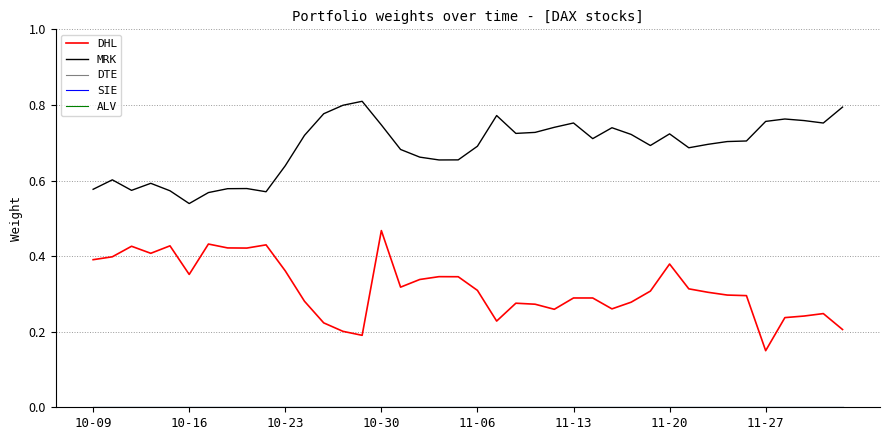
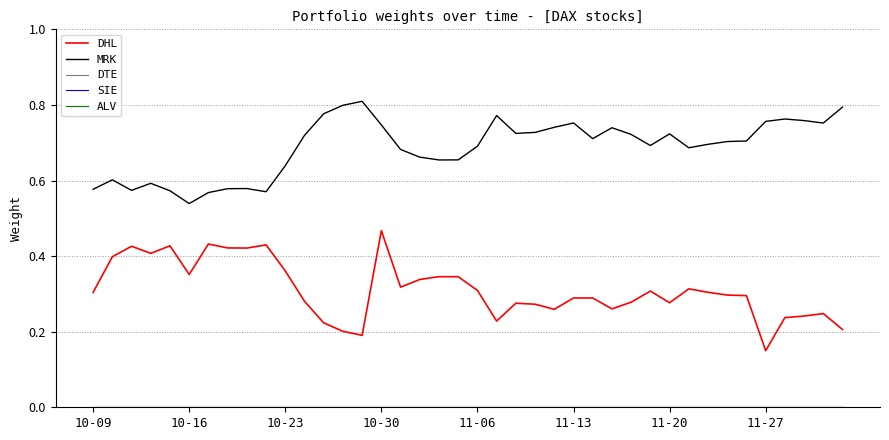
DHL, 10-09: 0.39 -> 0.30
DHL, 11-20: 0.38 -> 0.28
